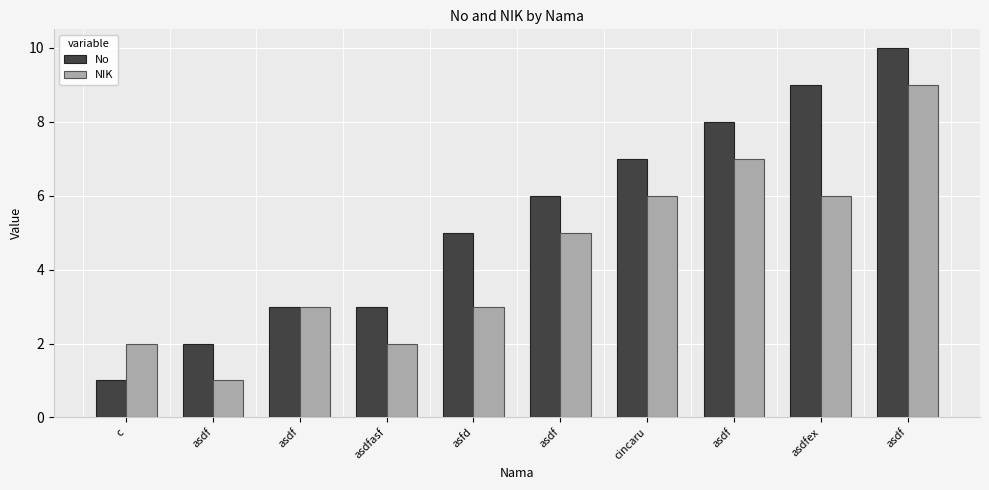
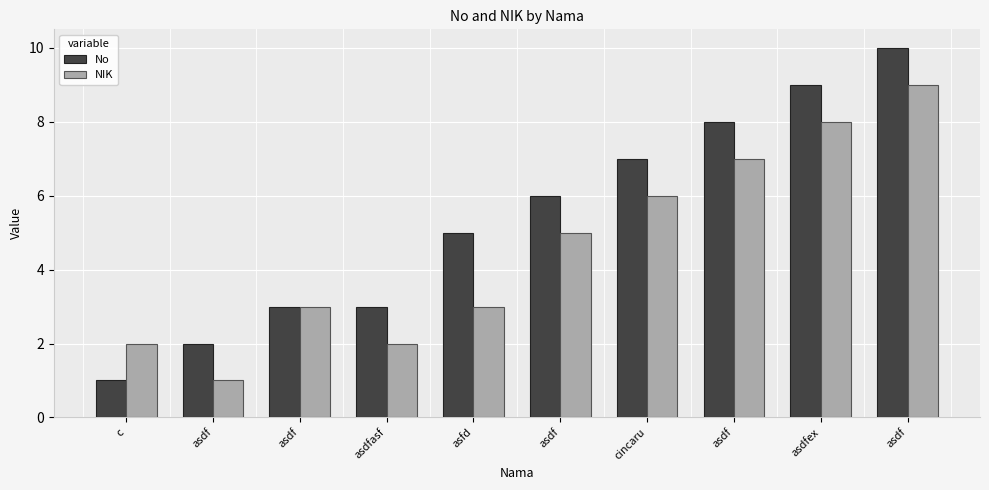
NIK, asdfex: 6 -> 8
